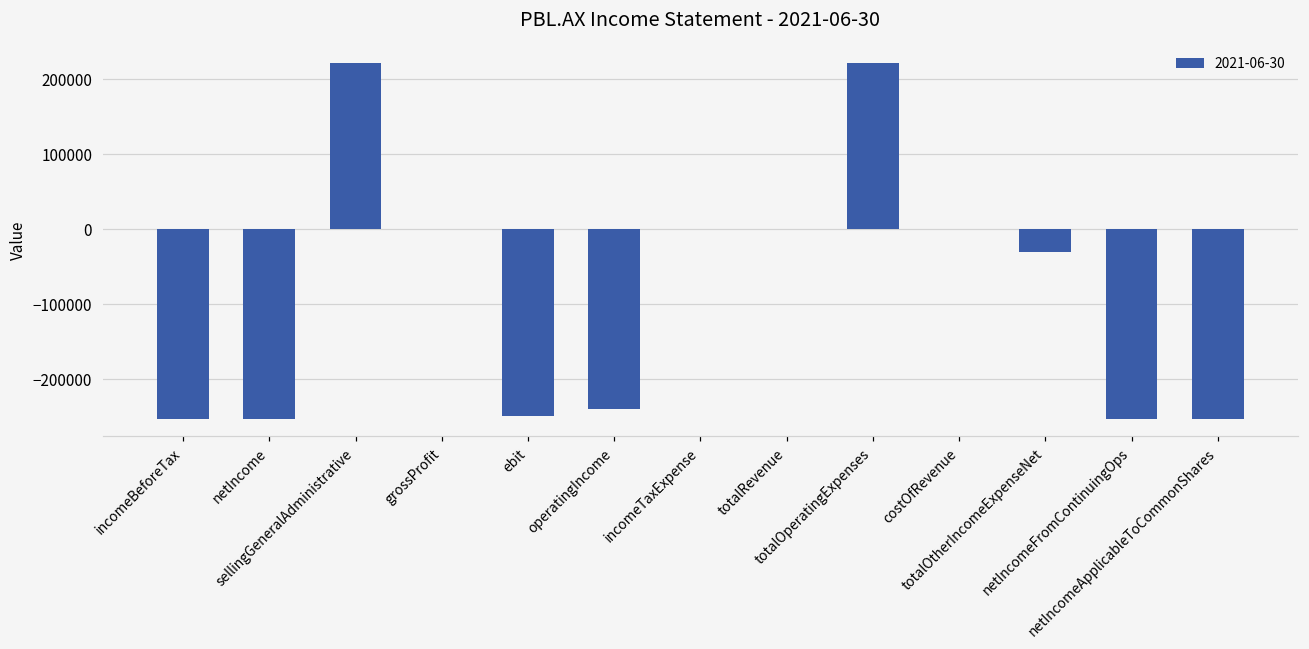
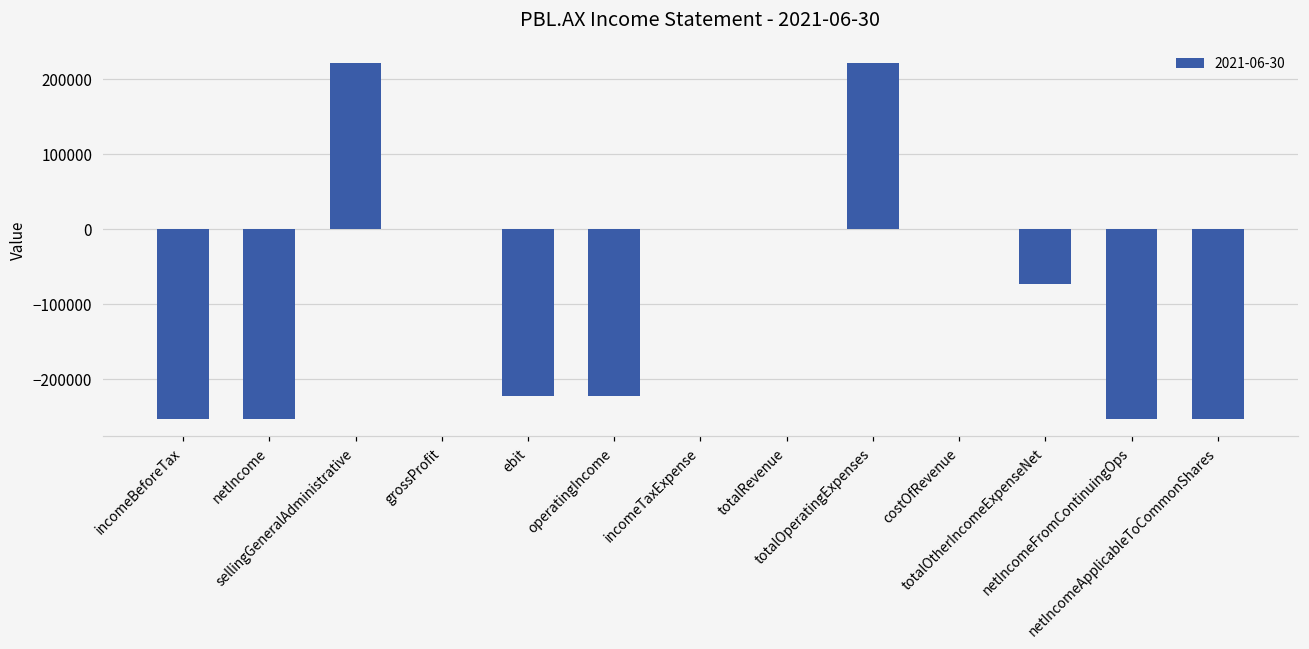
ebit: -250000 -> -220000
operatingIncome: -240000 -> -220000
totalOtherIncomeExpenseNet: -30000 -> -70000
